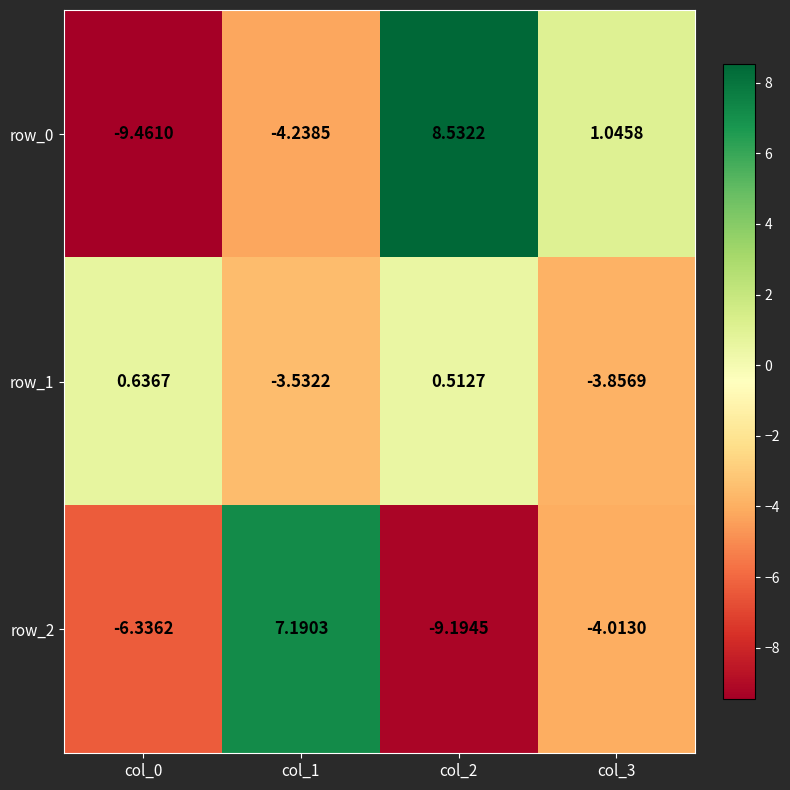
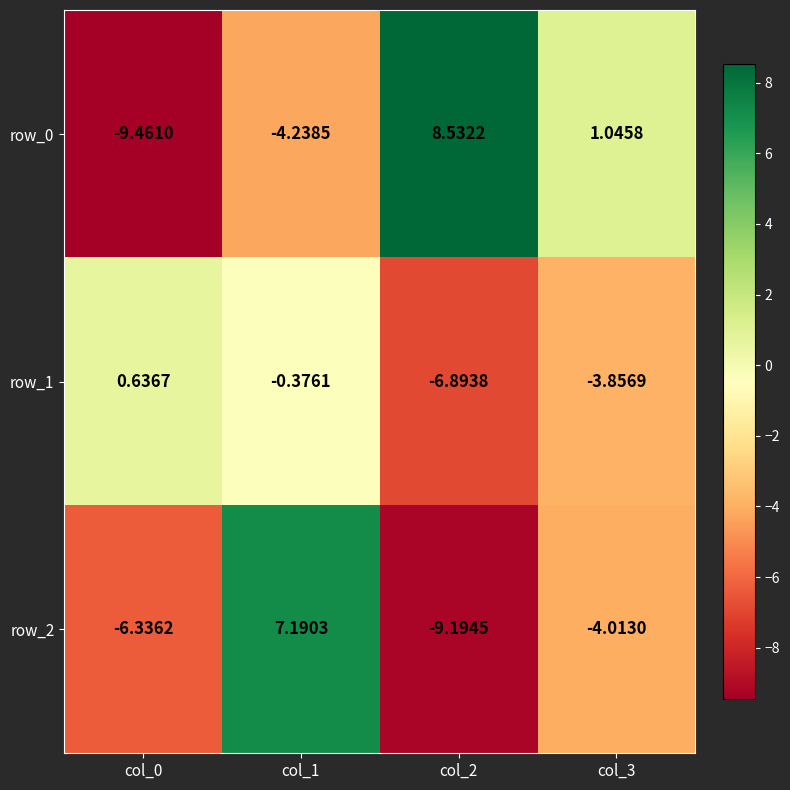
row_1, col_1: -3.5322 -> -0.3761
row_1, col_2: 0.5127 -> -6.8938
